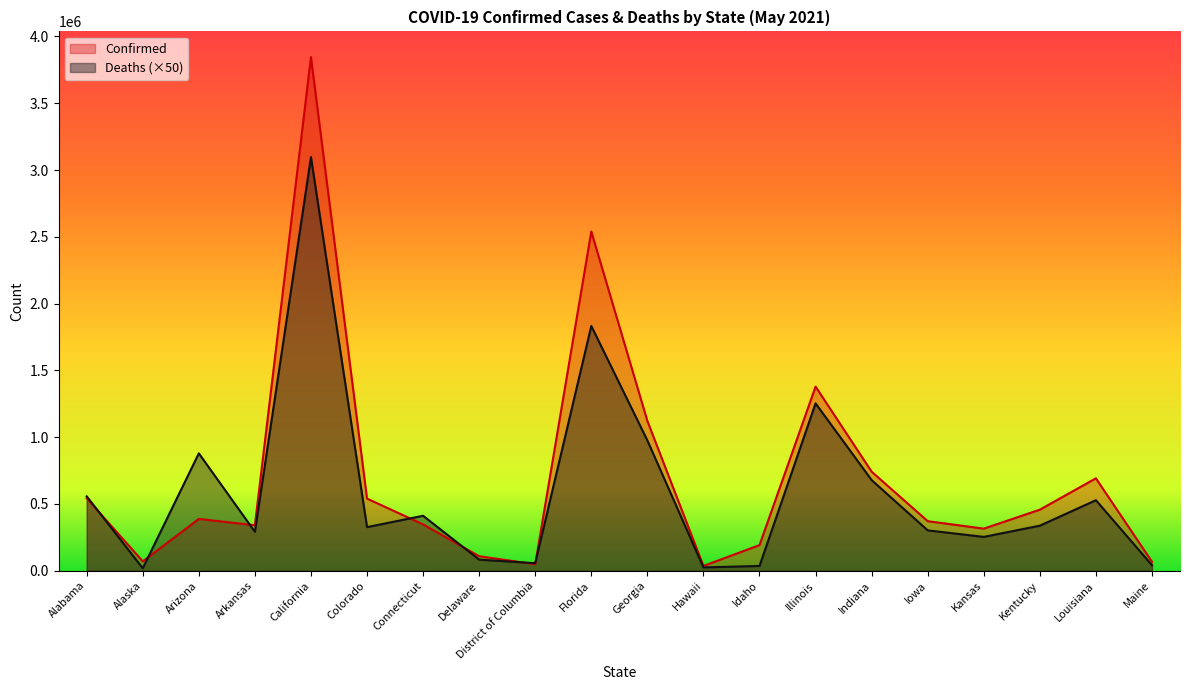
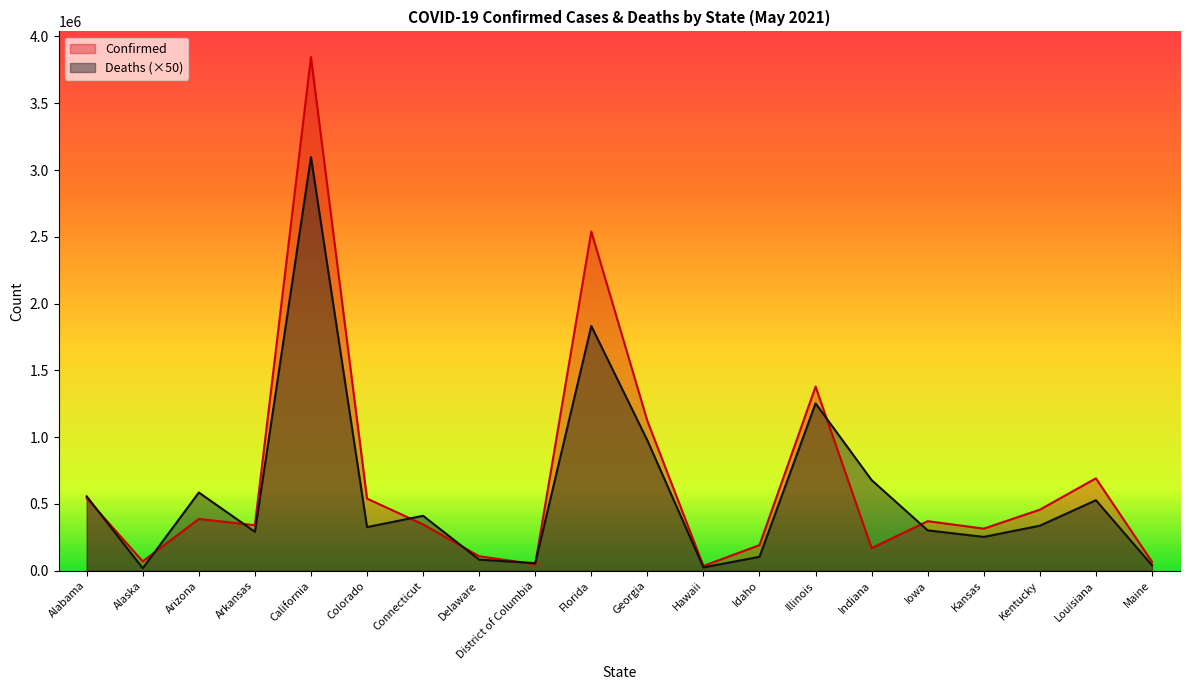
Deaths (×50), Arizona: 880000 -> 590000
Deaths (×50), Idaho: 40000 -> 100000
Confirmed, Indiana: 740000 -> 170000
